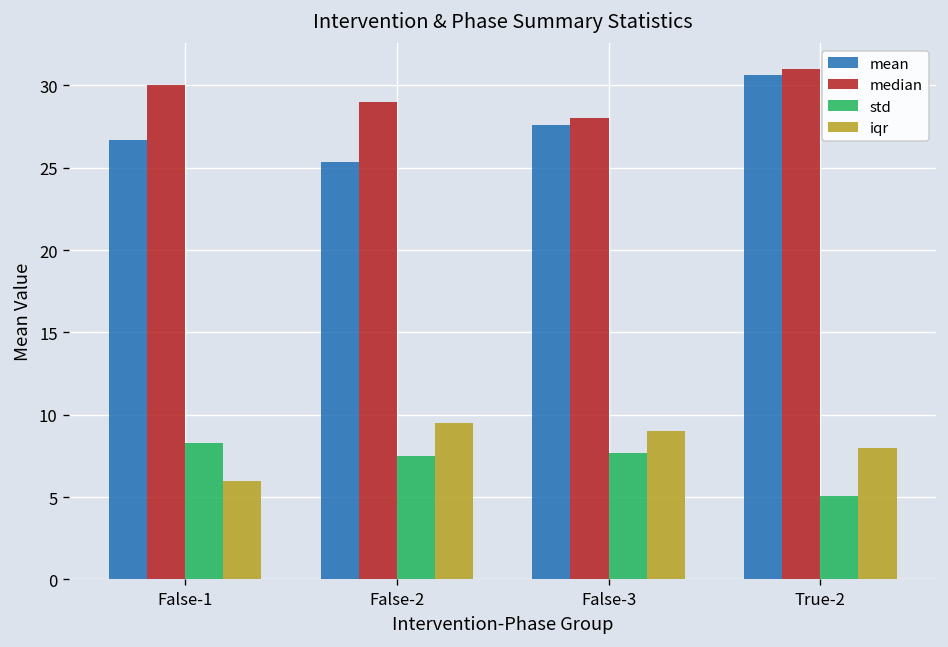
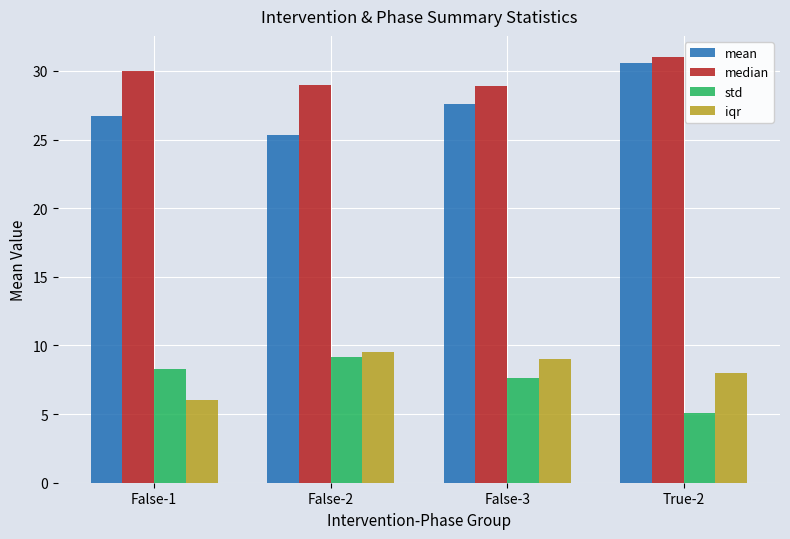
std, False-2: 7.5 -> 9.2
median, False-3: 28.0 -> 28.9
